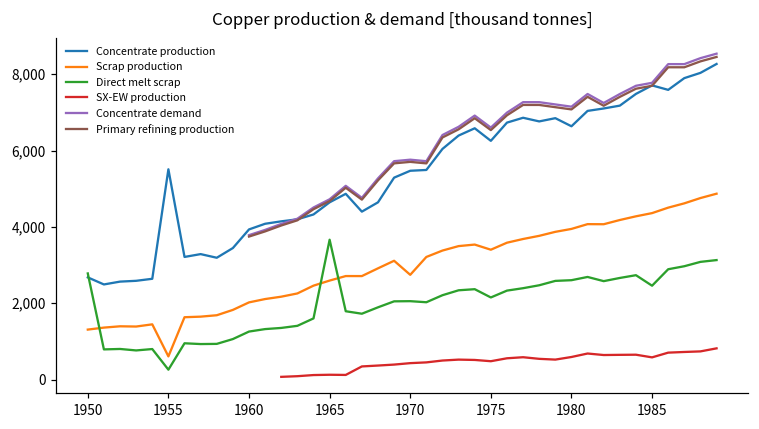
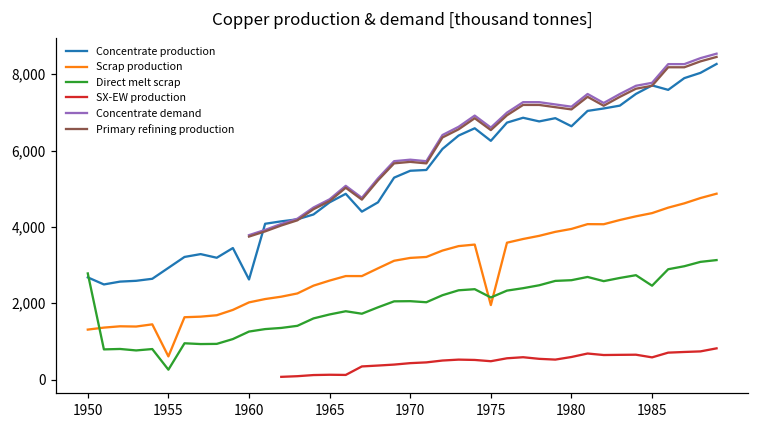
Concentrate production, 1955: 5,500 -> 2,900
Concentrate production, 1960: 3,900 -> 2,600
Direct melt scrap, 1965: 3,700 -> 1,700
Scrap production, 1970: 2,700 -> 3,200
Scrap production, 1975: 3,400 -> 2,000
